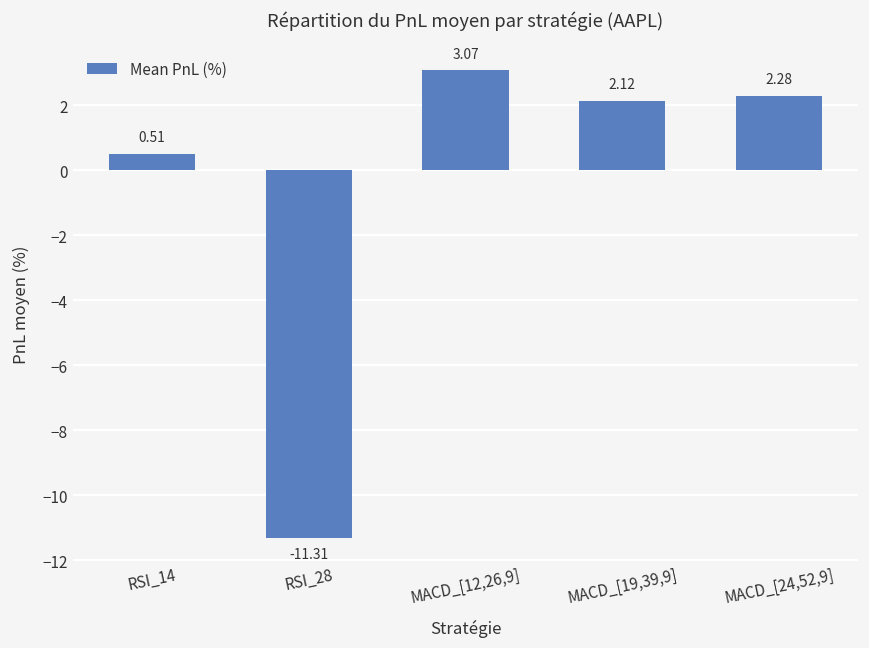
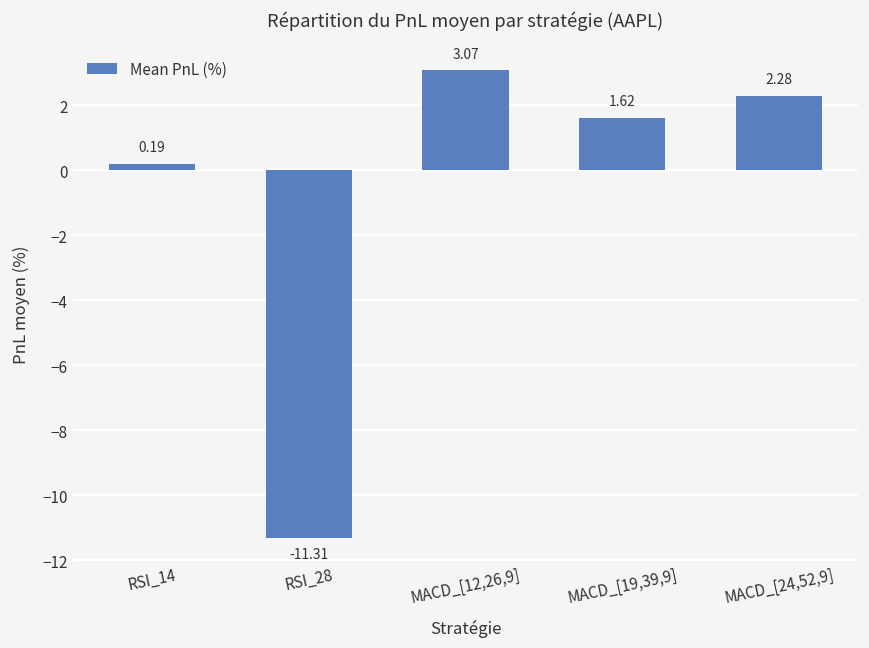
RSI_14: 0.51 -> 0.19
MACD_[19,39,9]: 2.12 -> 1.62
